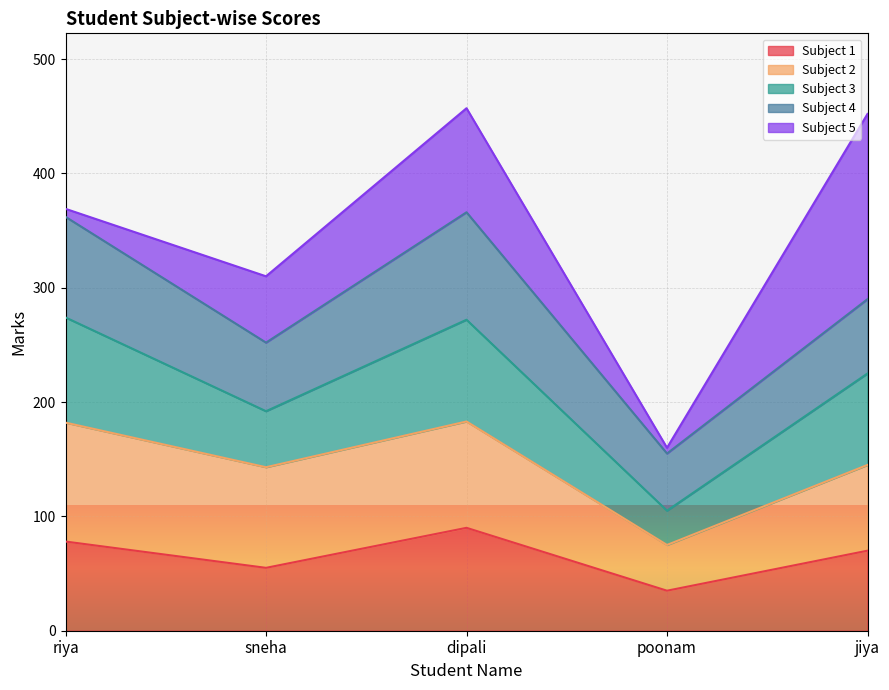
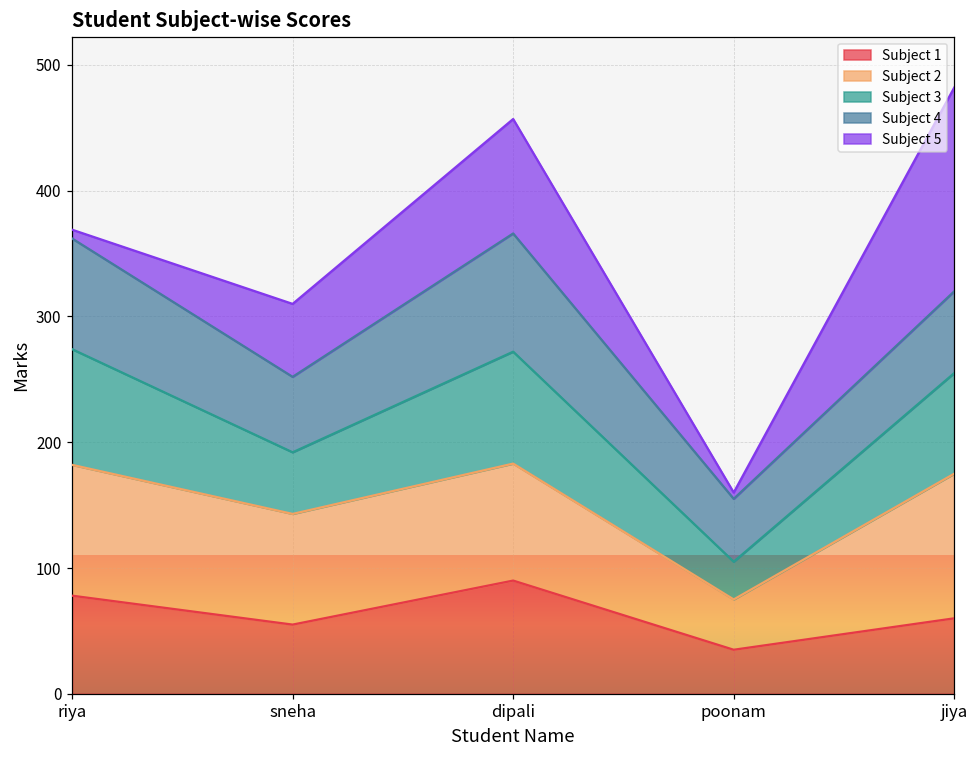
Subject 1, jiya: 70 -> 60
Subject 2, jiya: 75 -> 115
